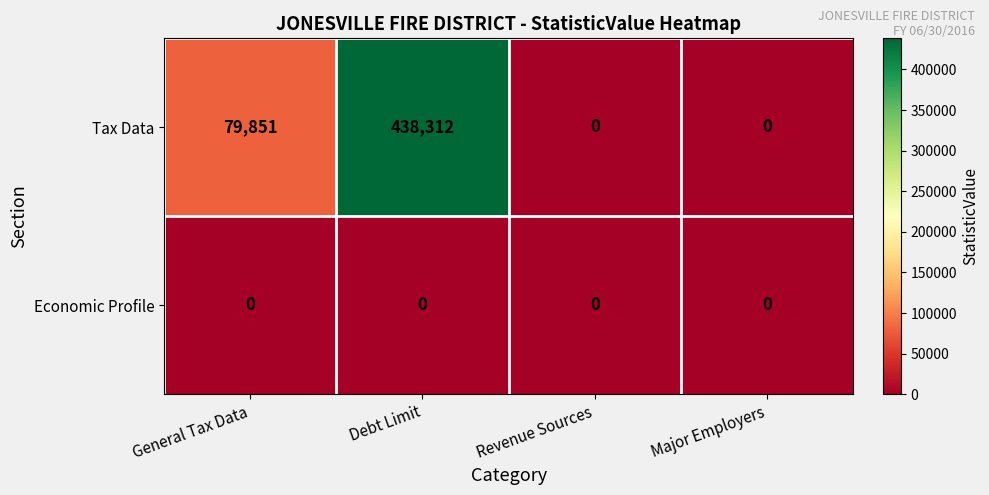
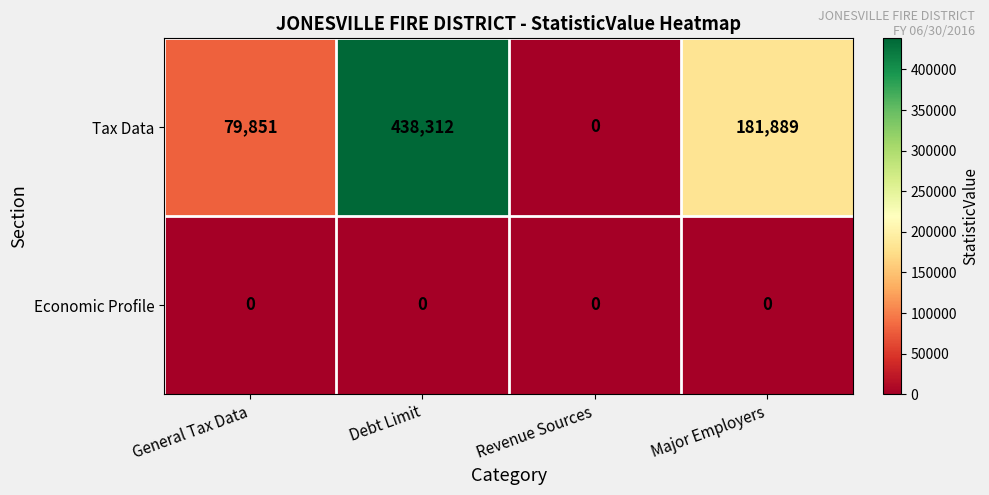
Tax Data, Major Employers: 0 -> 181,889
